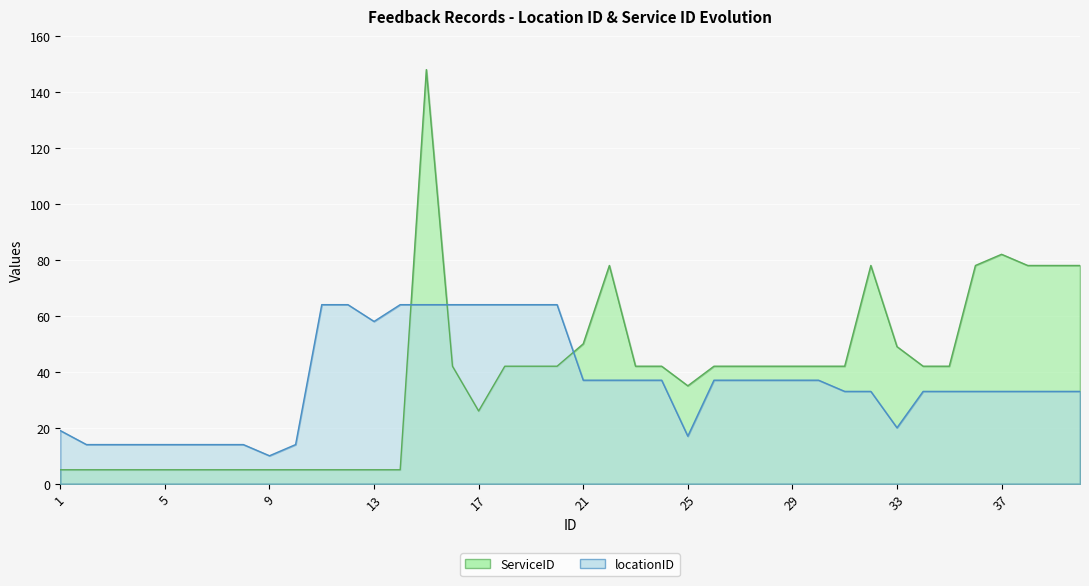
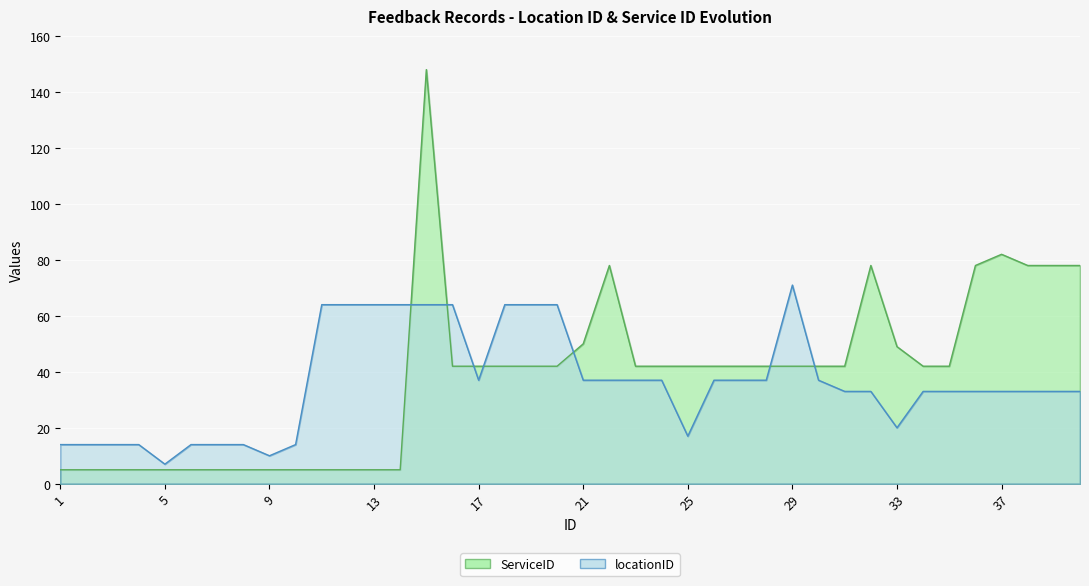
locationID, 1: 19 -> 14
locationID, 5: 14 -> 7
locationID, 13: 58 -> 64
ServiceID, 17: 26 -> 42
locationID, 17: 64 -> 37
ServiceID, 25: 35 -> 42
locationID, 29: 37 -> 71
